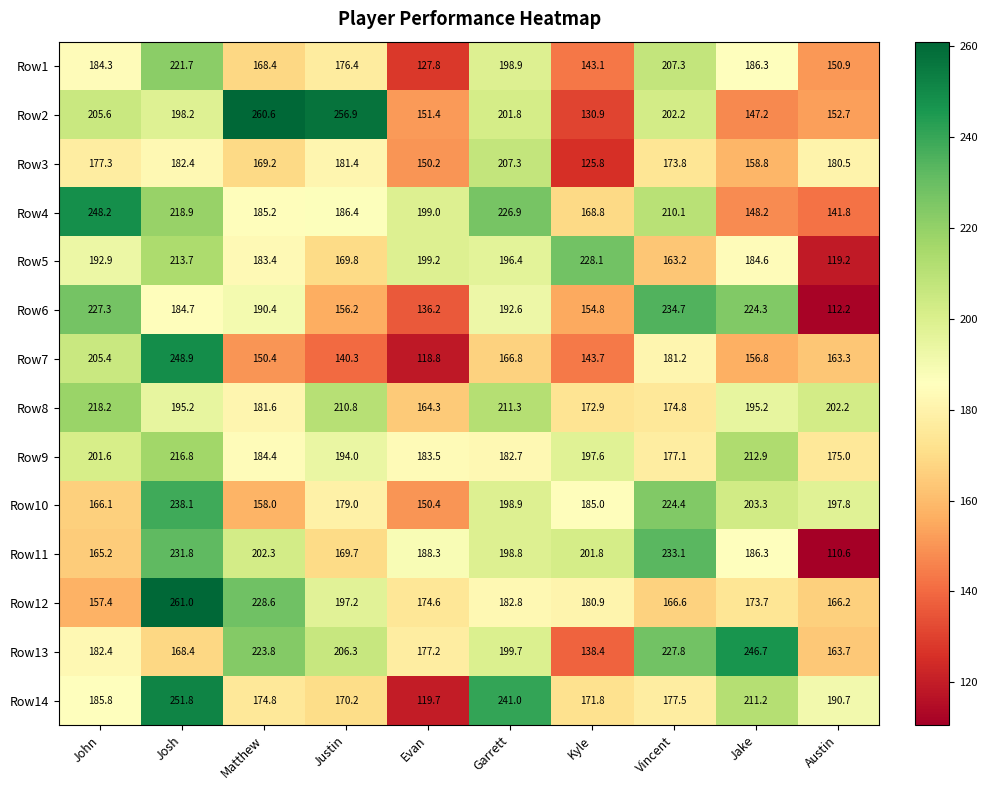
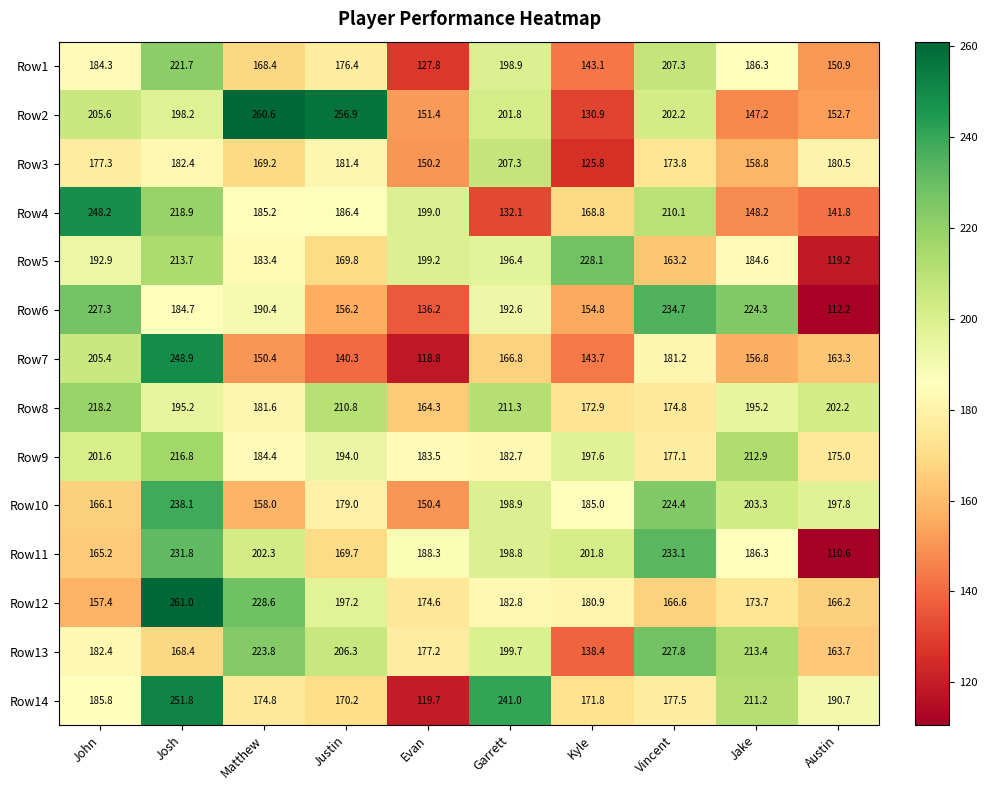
Row4, Garrett: 226.9 -> 132.1
Row13, Jake: 246.7 -> 213.4
